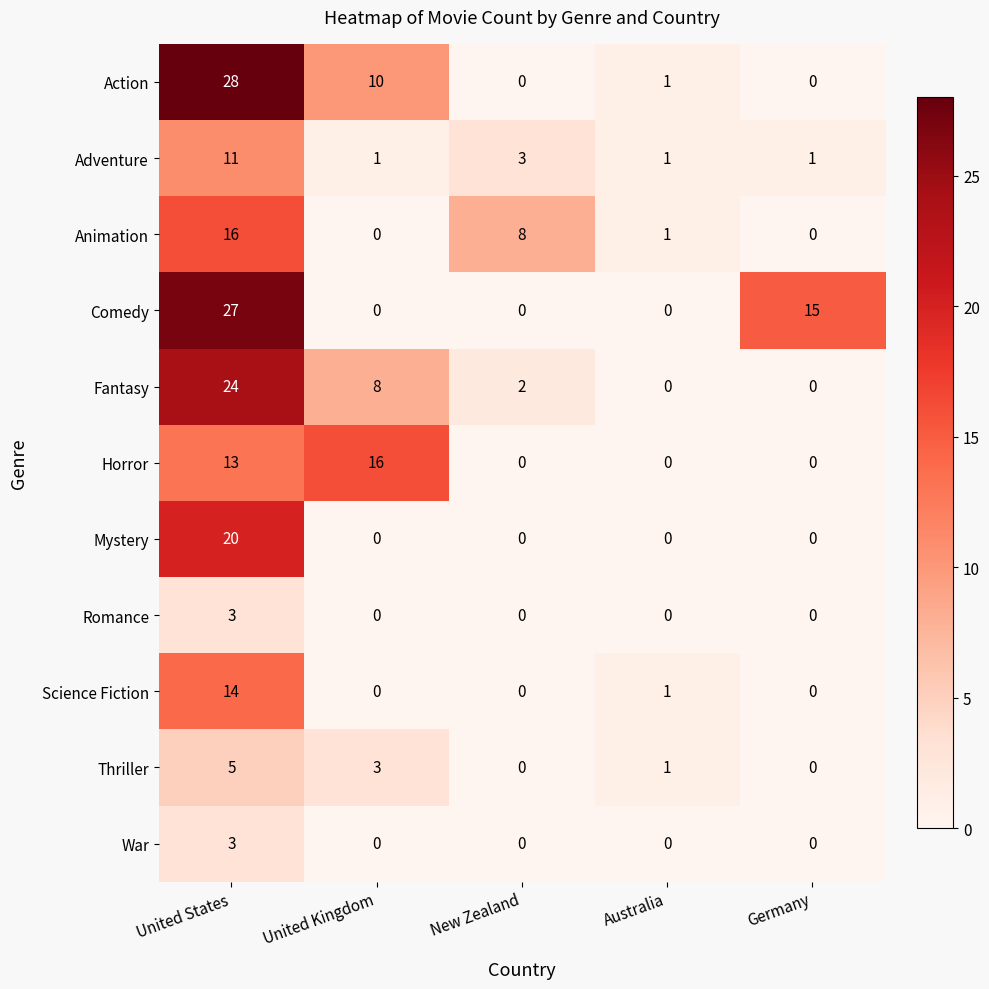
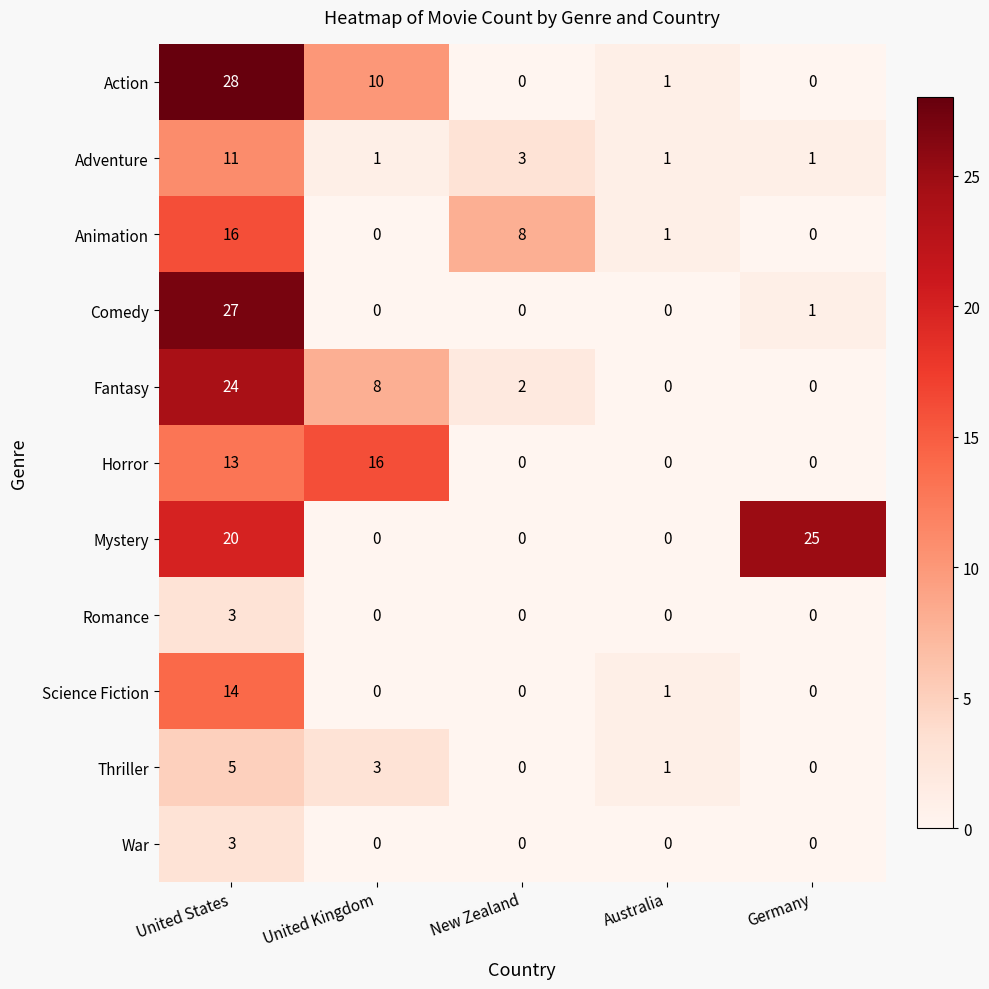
Comedy, Germany: 15 -> 1
Mystery, Germany: 0 -> 25
